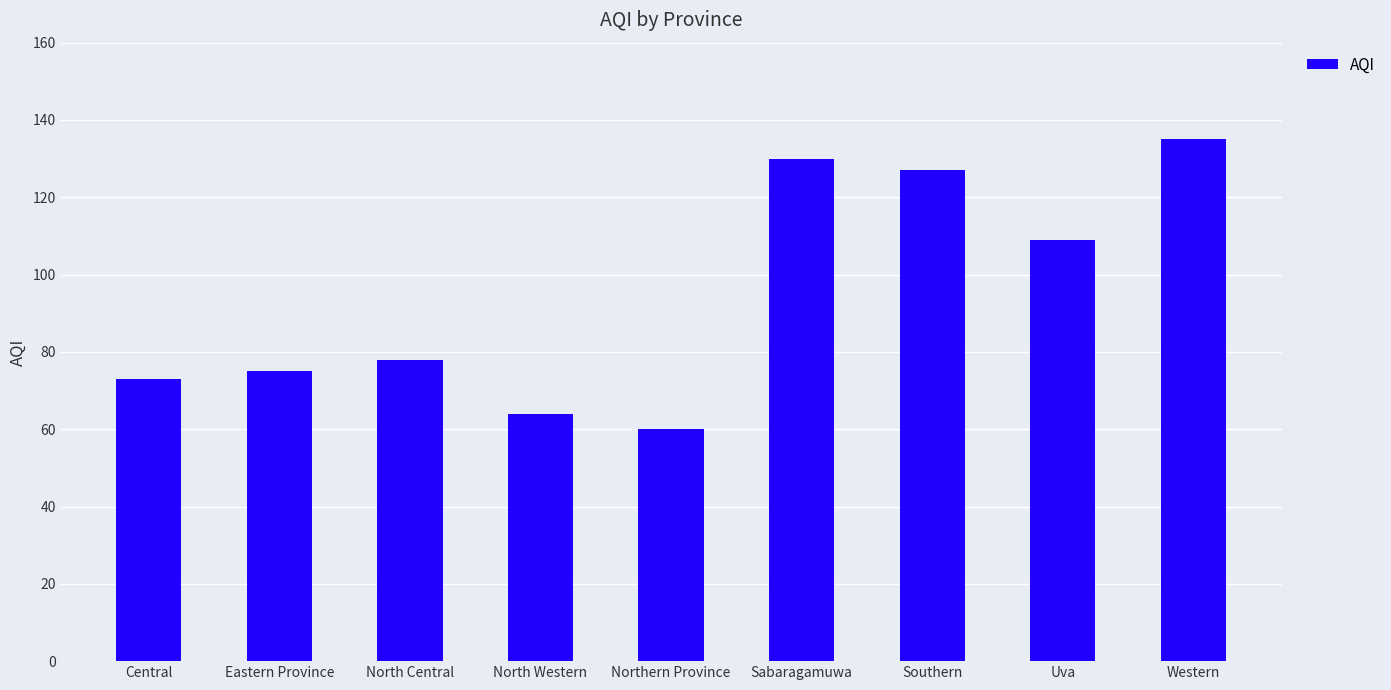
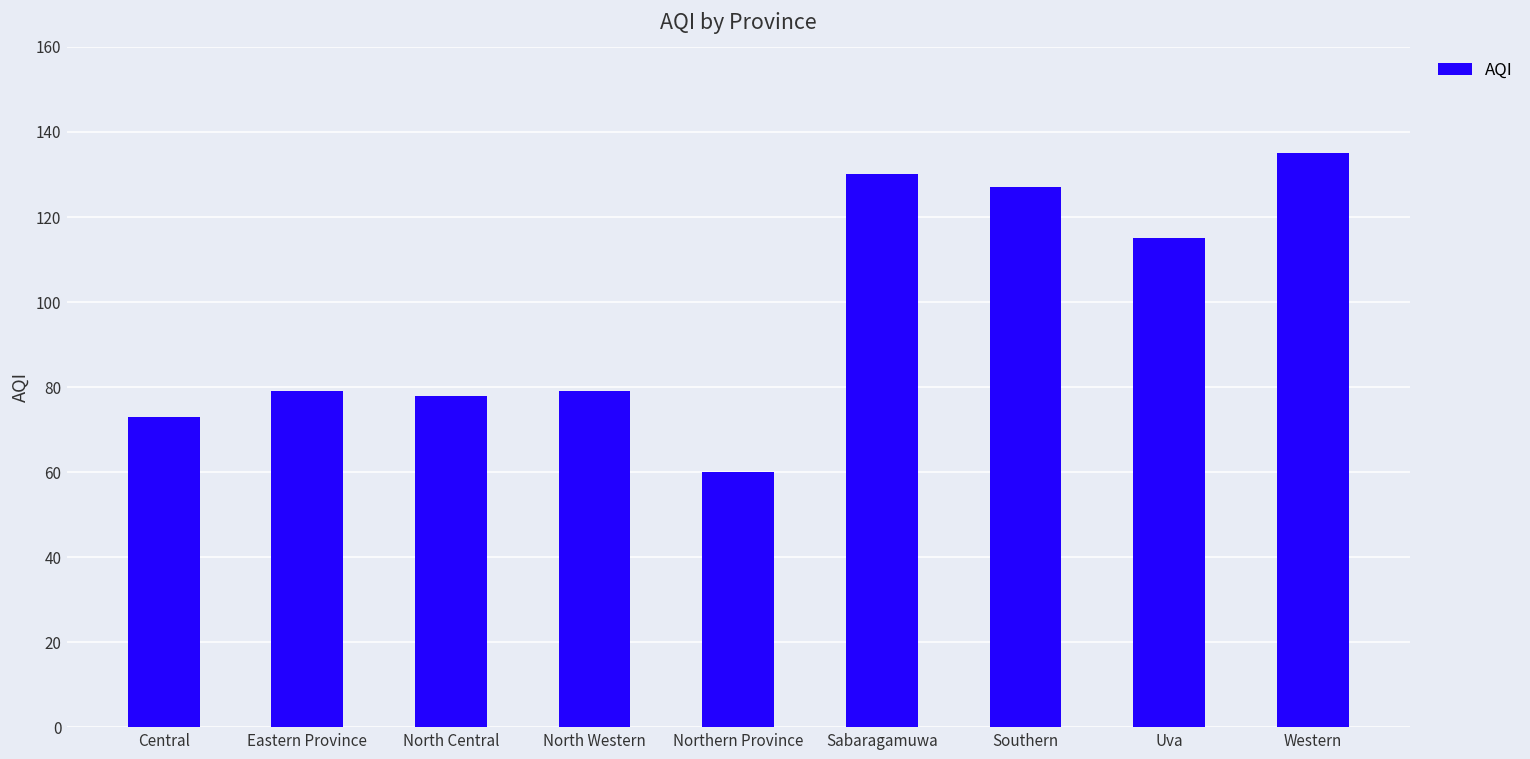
Eastern Province: 75 -> 79
North Western: 64 -> 79
Uva: 109 -> 115
